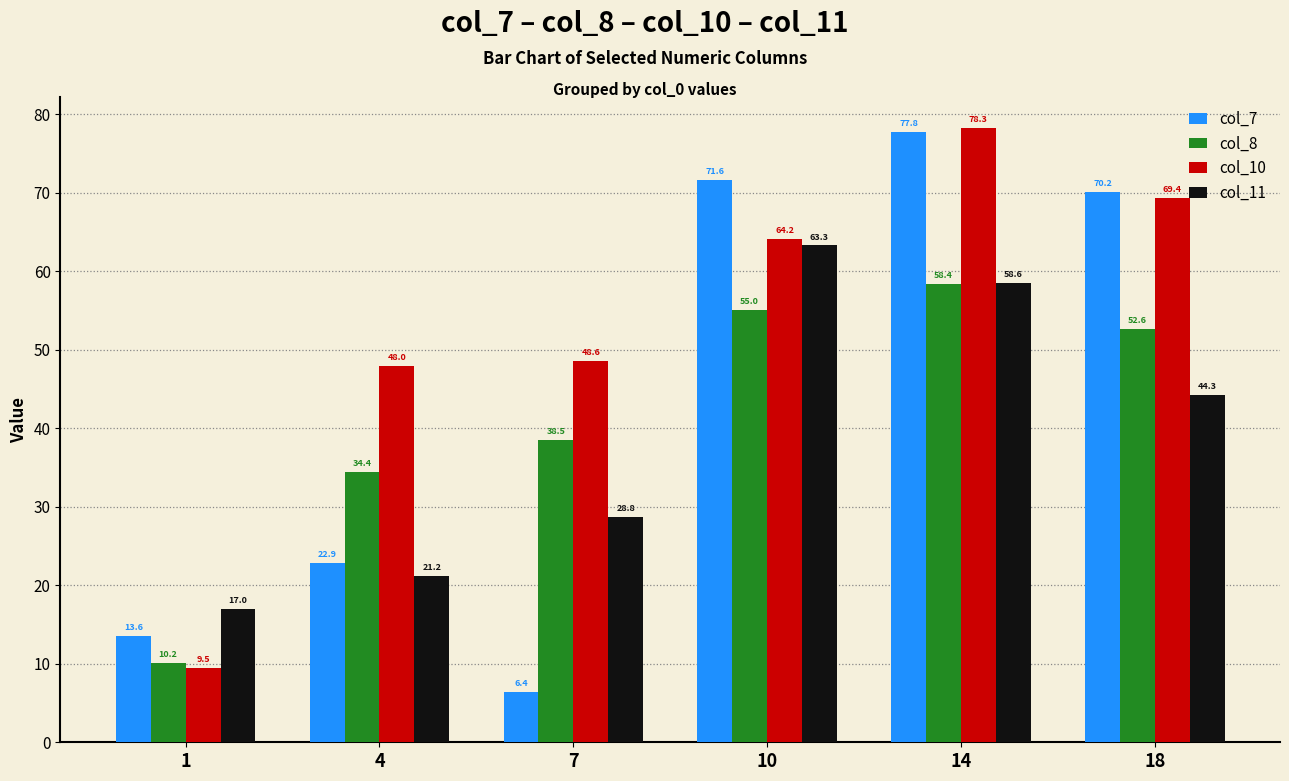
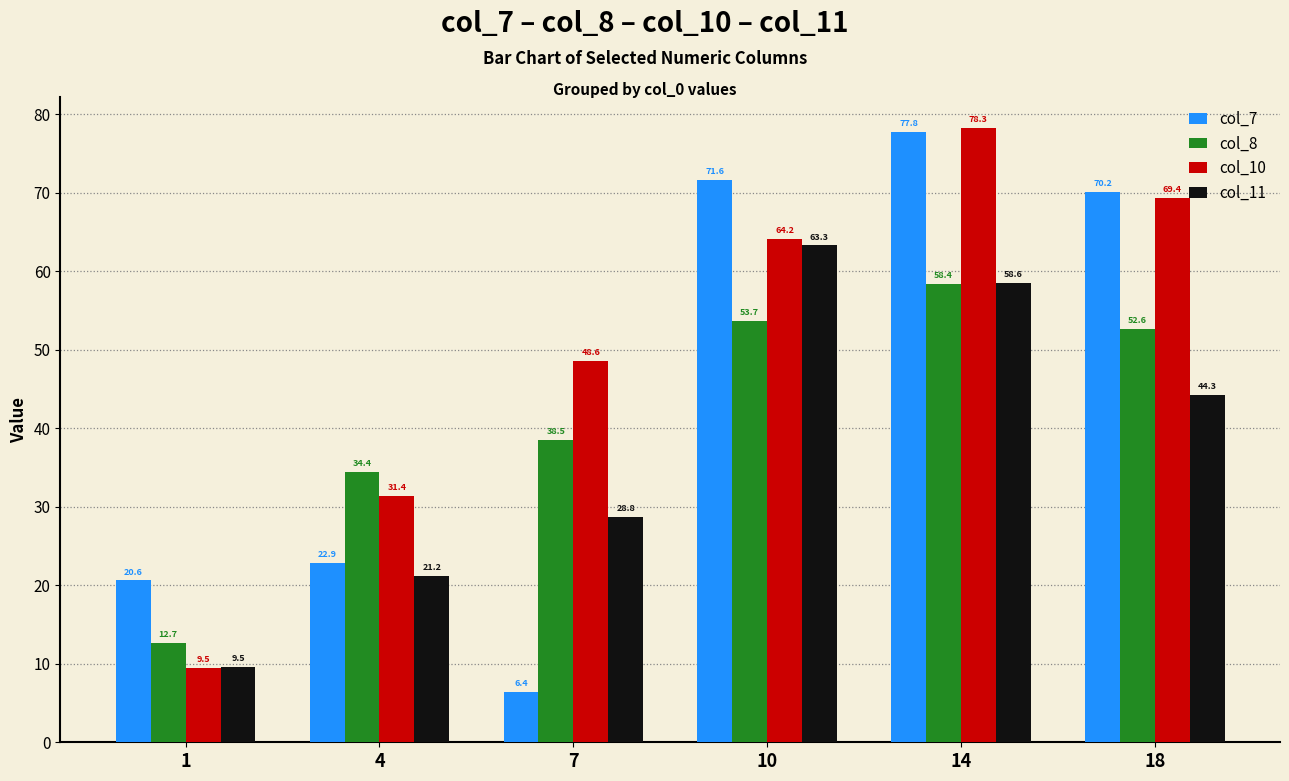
col_7, 1: 13.6 -> 20.6
col_8, 1: 10.2 -> 12.7
col_11, 1: 17.0 -> 9.5
col_10, 4: 48.0 -> 31.4
col_8, 10: 55.0 -> 53.7
